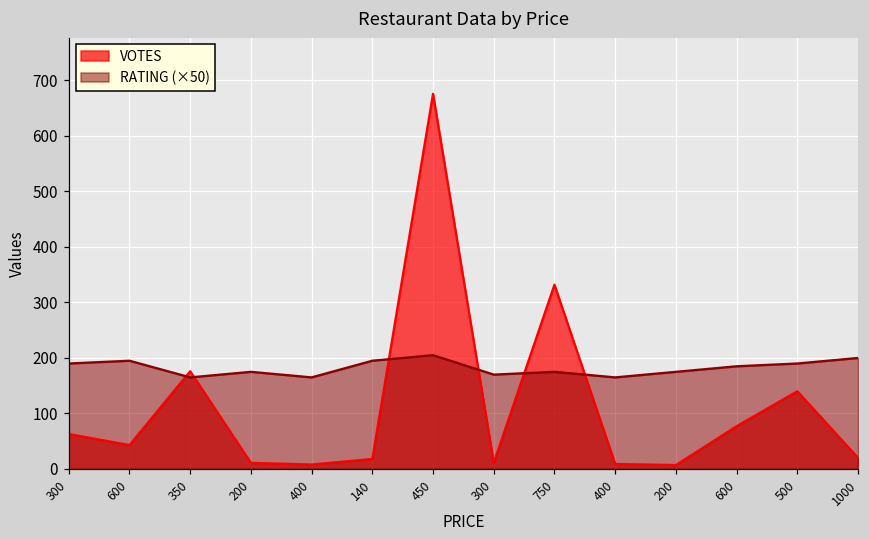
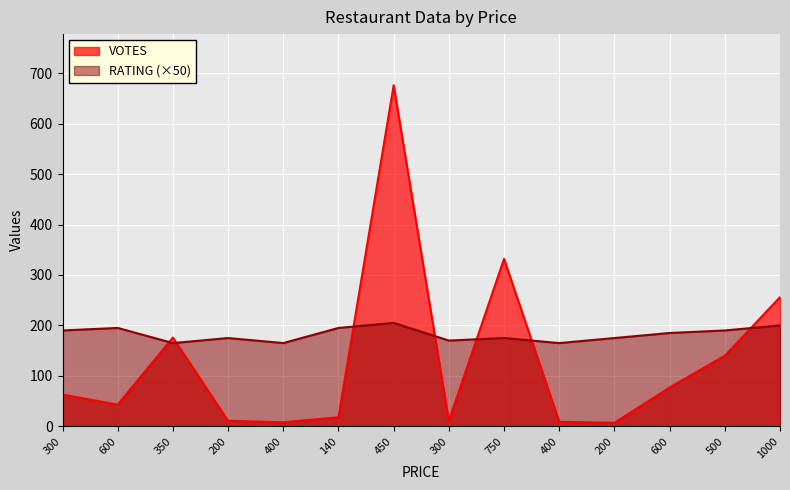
VOTES, 1000: 20 -> 260
